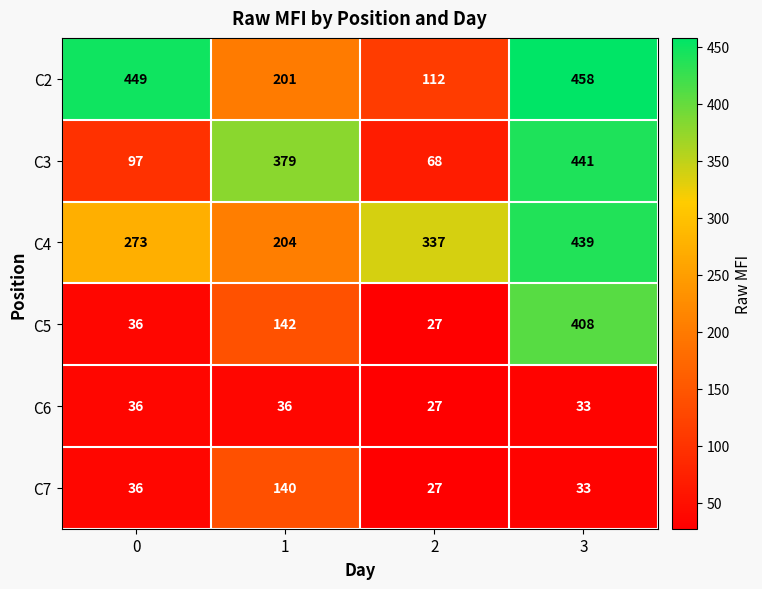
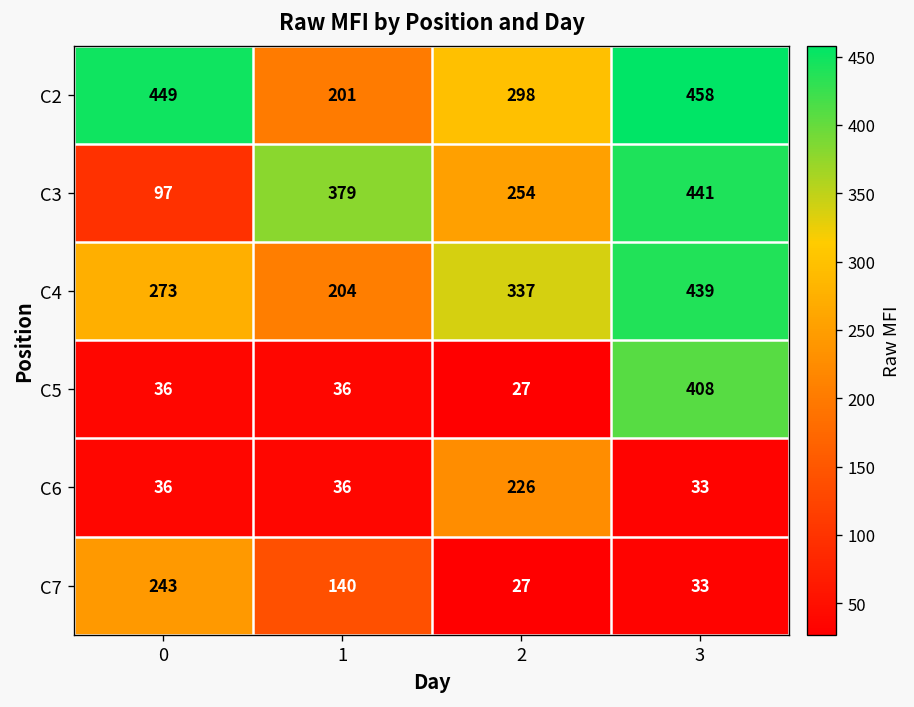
C2, 2: 112 -> 298
C3, 2: 68 -> 254
C5, 1: 142 -> 36
C6, 2: 27 -> 226
C7, 0: 36 -> 243
